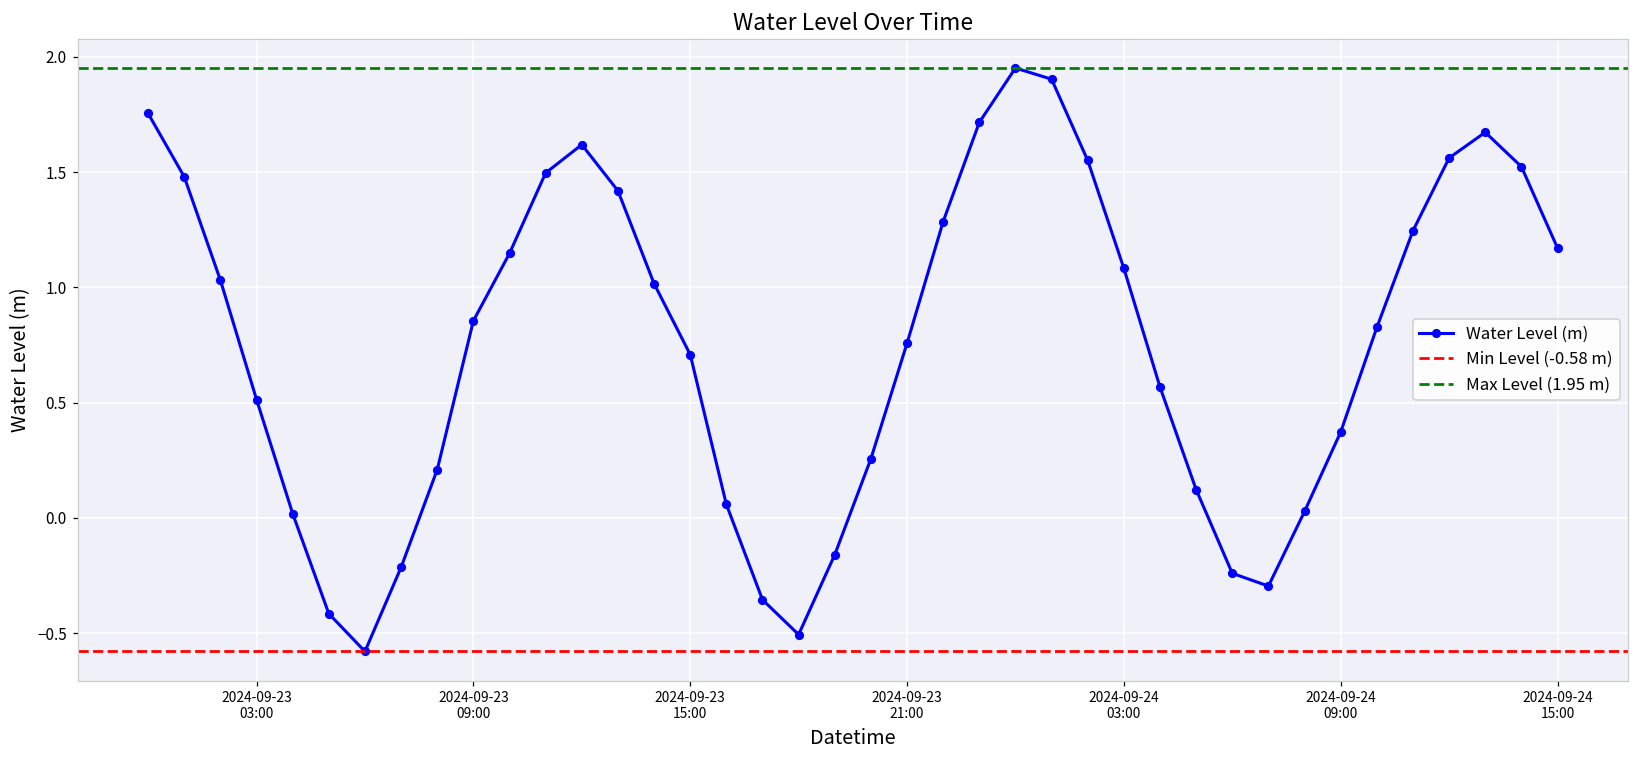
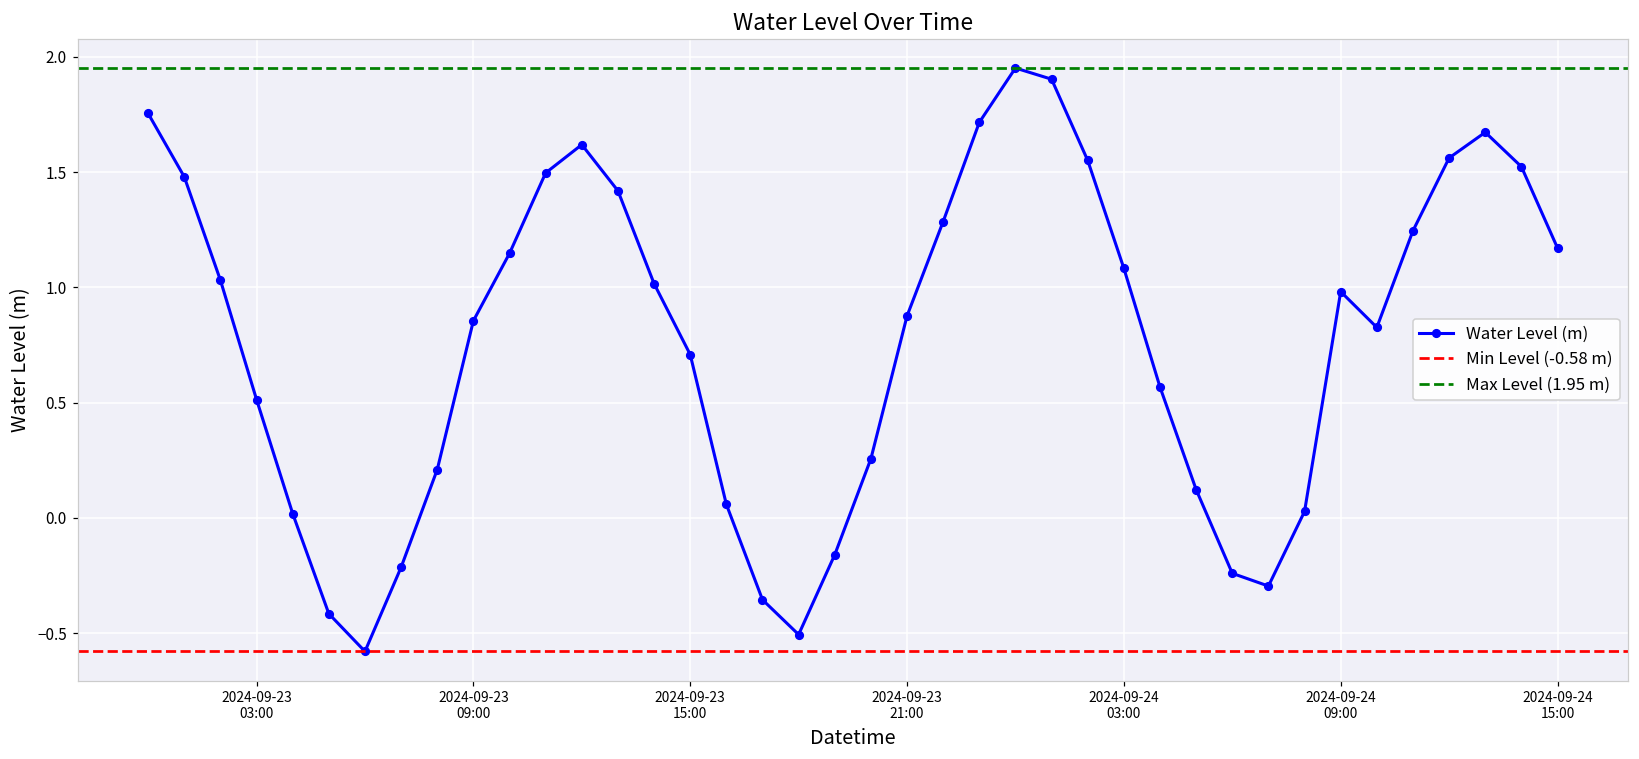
2024-09-23 21:00: 0.76 -> 0.88
2024-09-24 09:00: 0.37 -> 0.98
